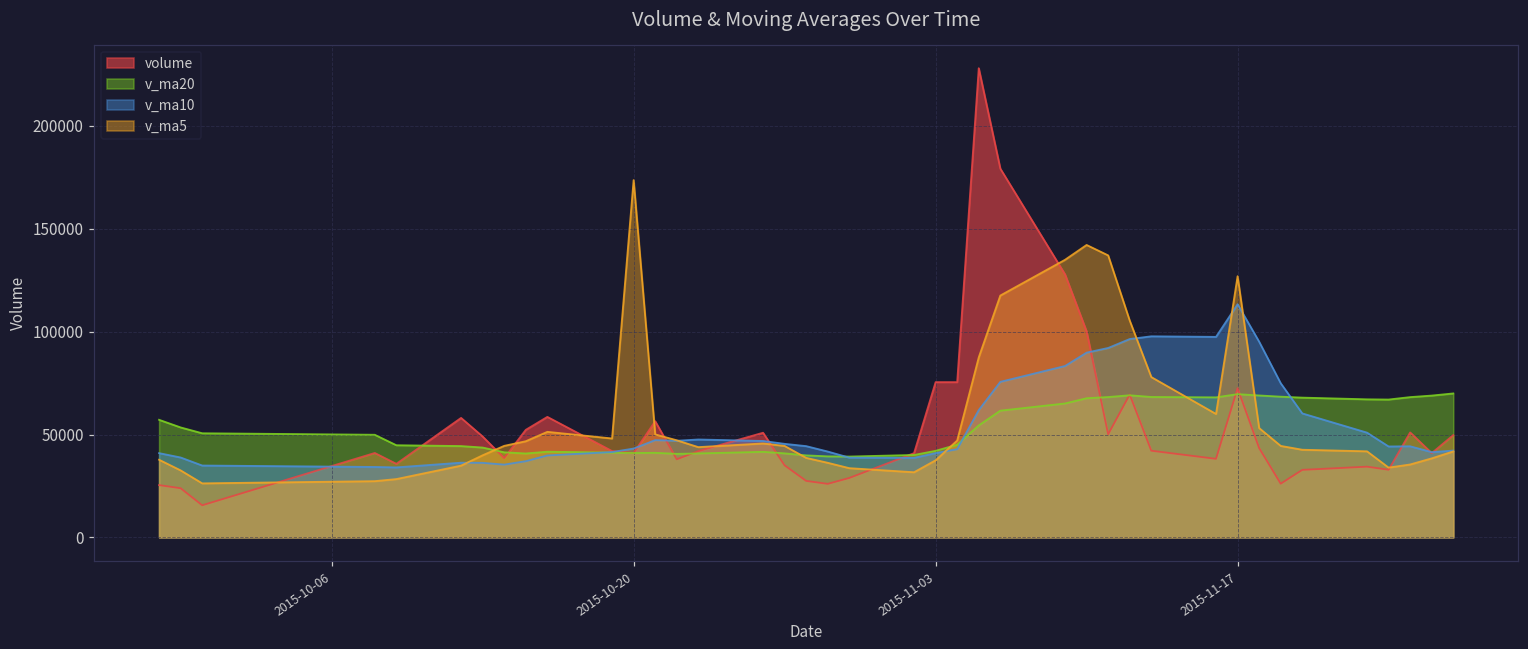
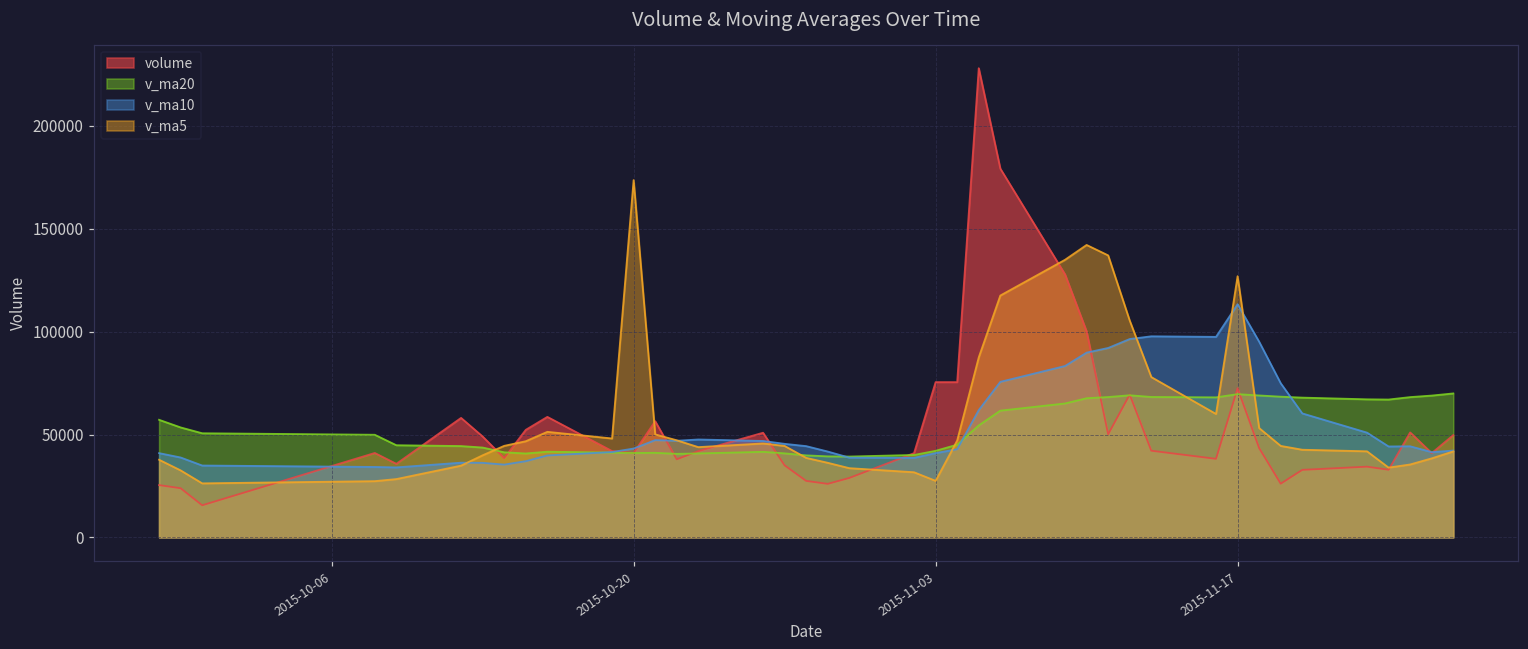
v_ma5, 2015-11-03: 37000 -> 27000
